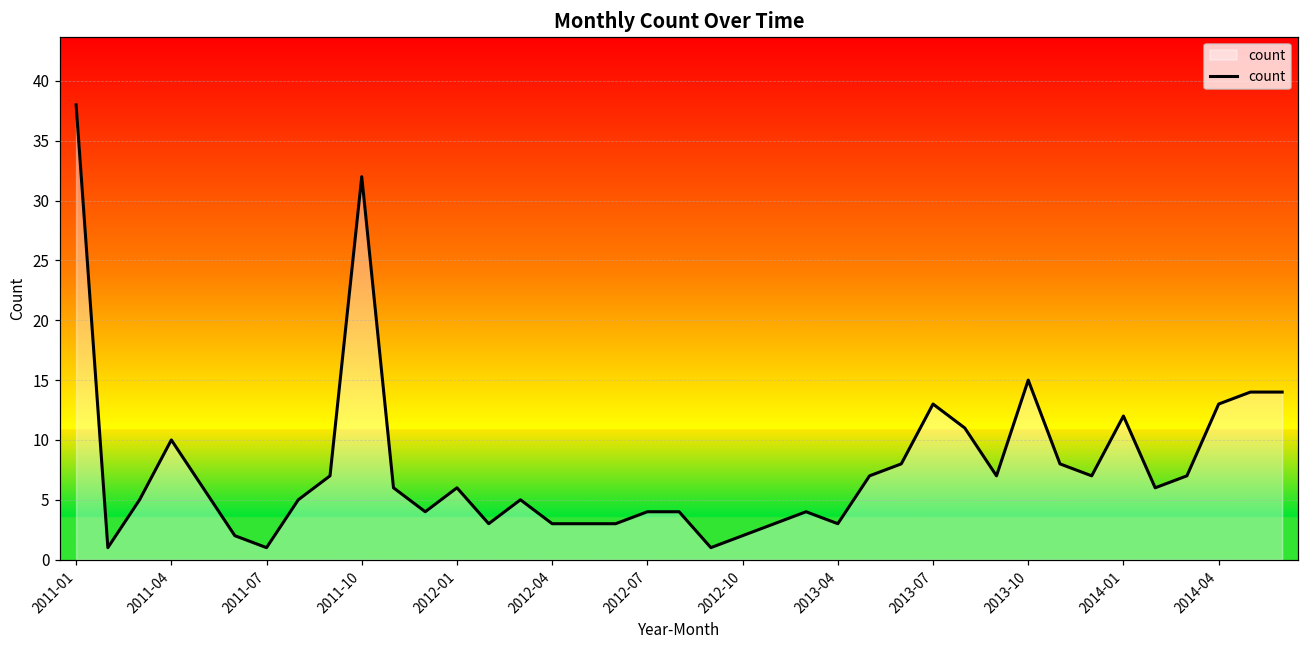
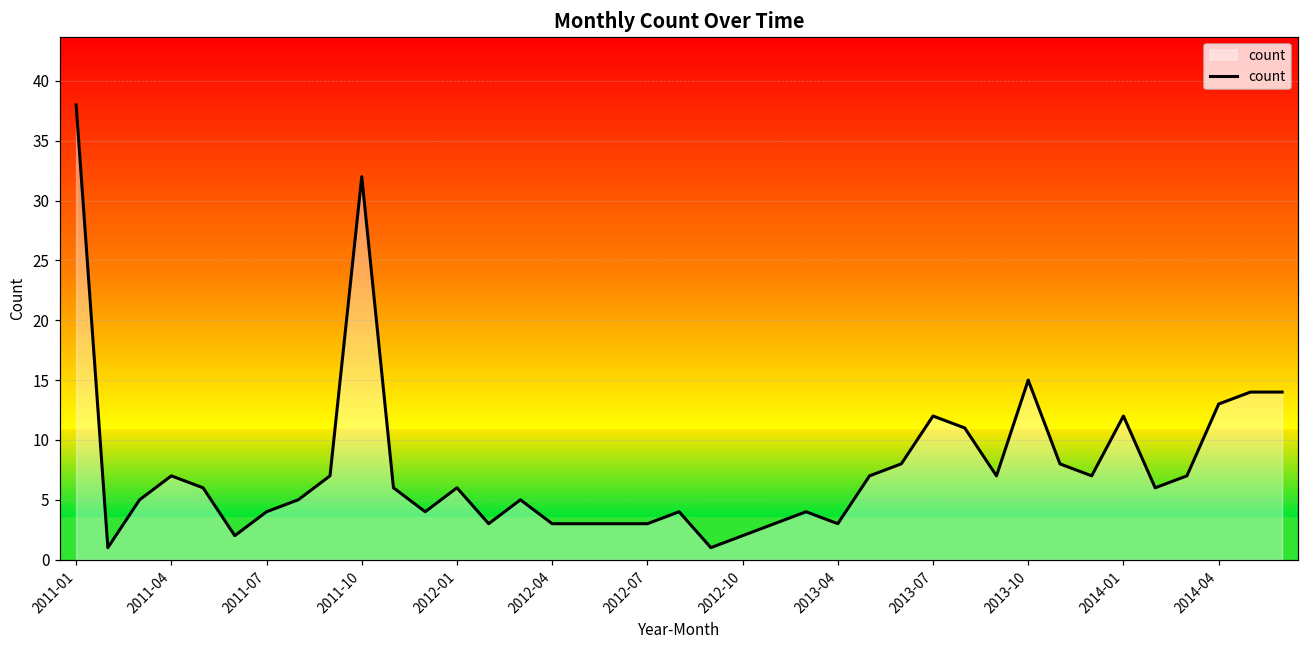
2011-04: 10 -> 7
2011-07: 1 -> 4
2012-07: 4 -> 3
2013-07: 13 -> 12
